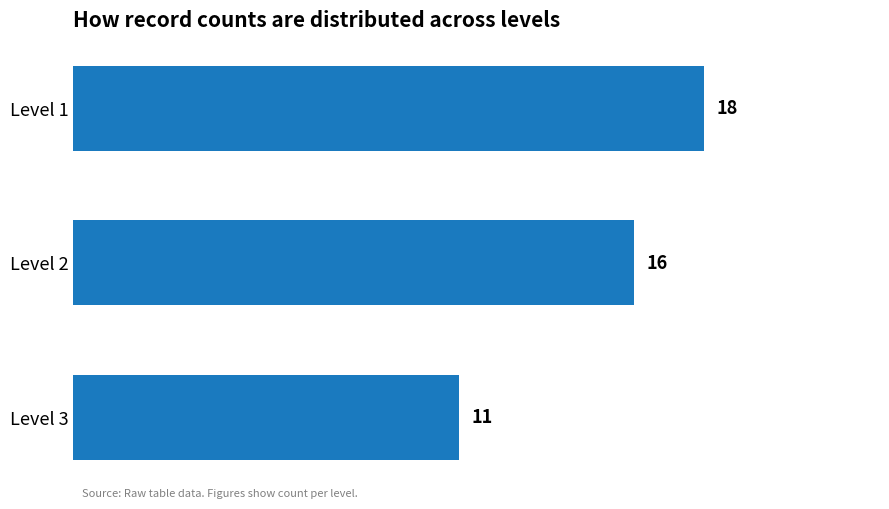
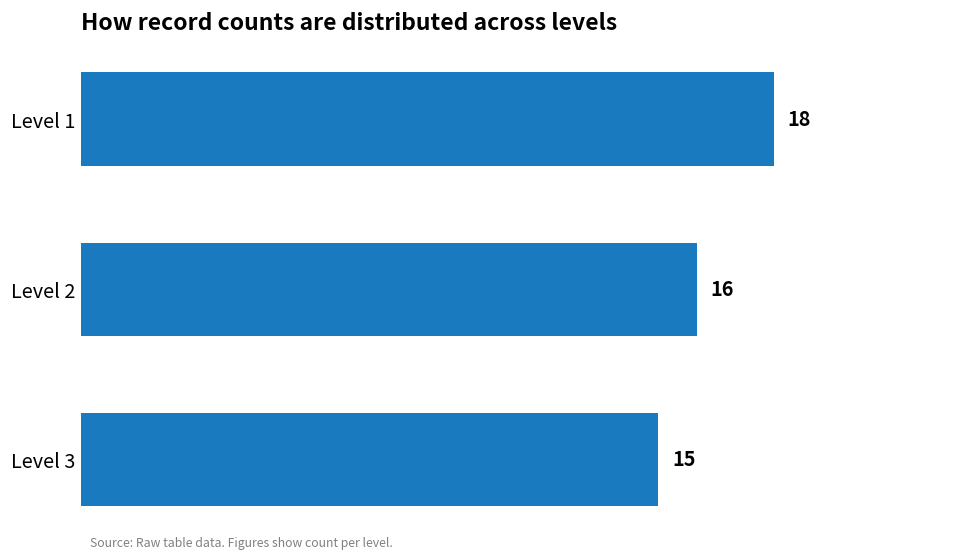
Level 3: 11 -> 15
